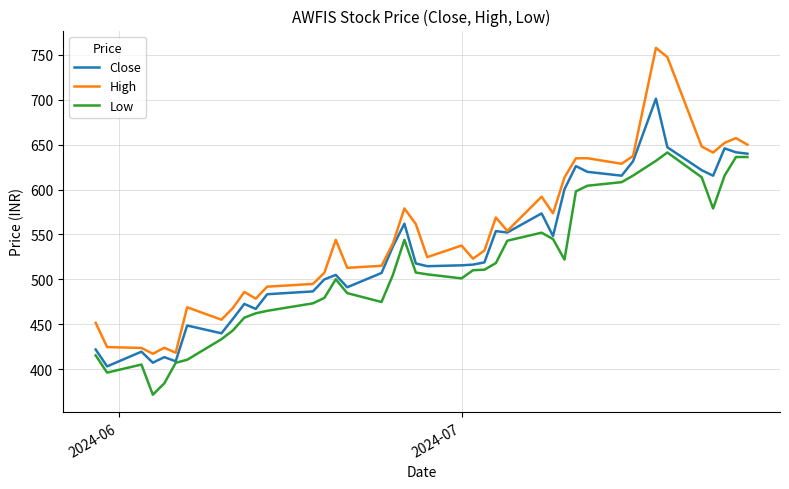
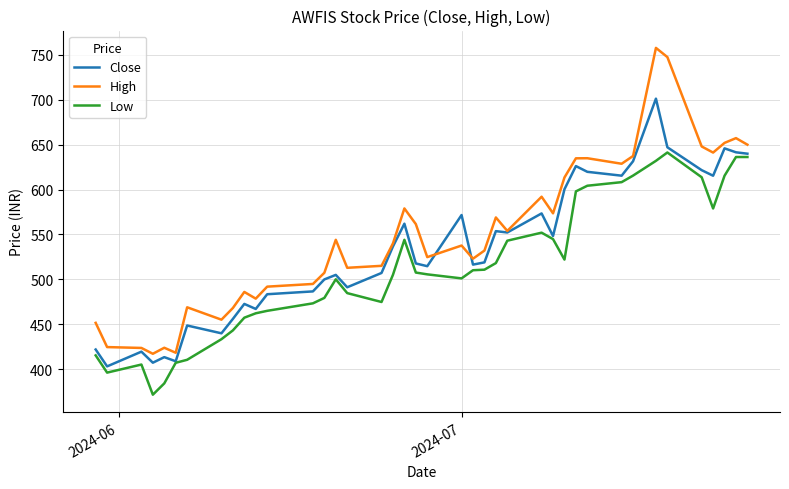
Close, 2024-07: 520 -> 570
